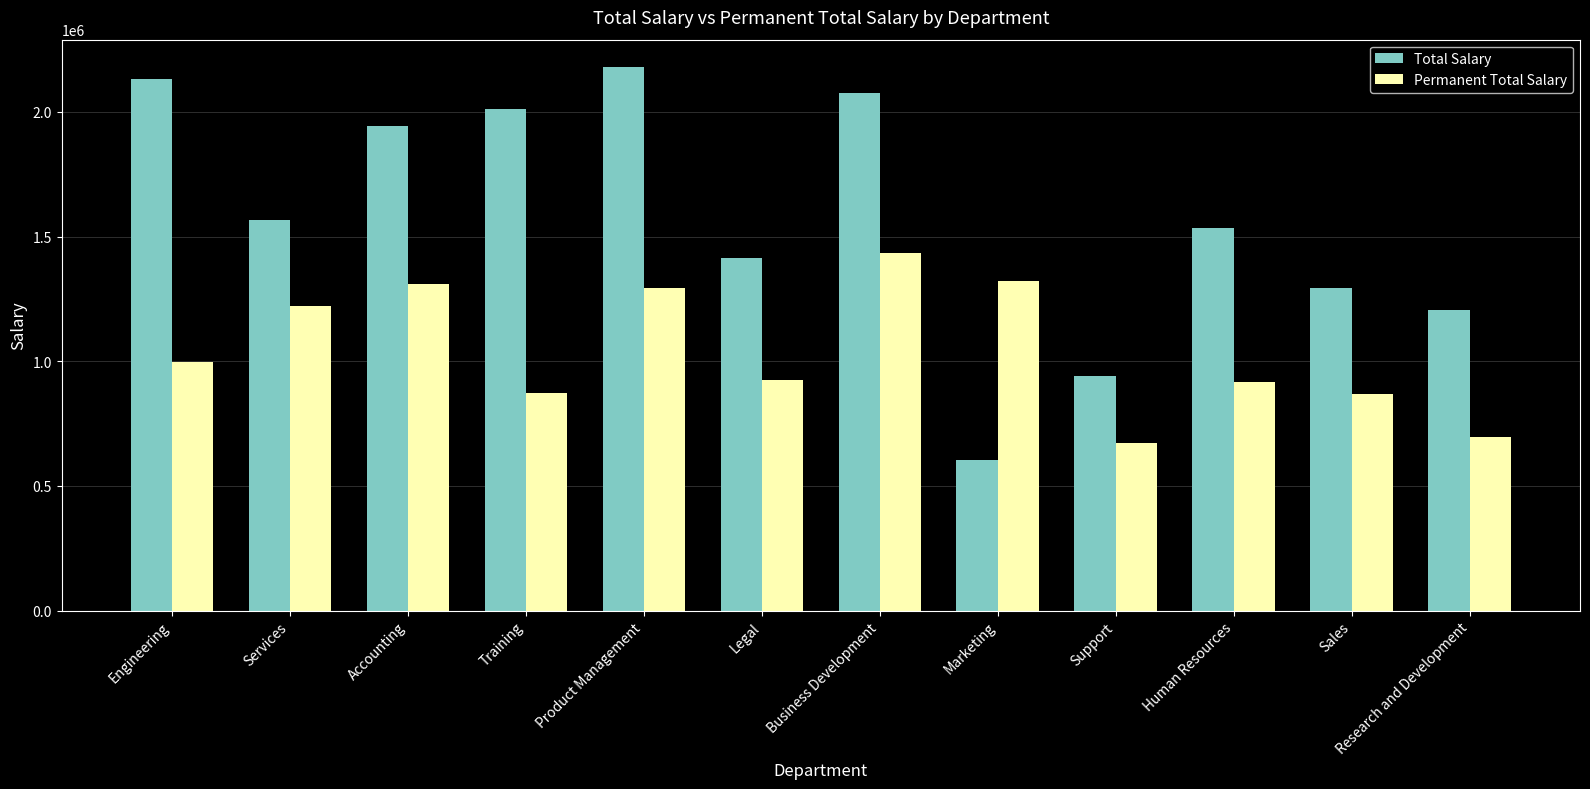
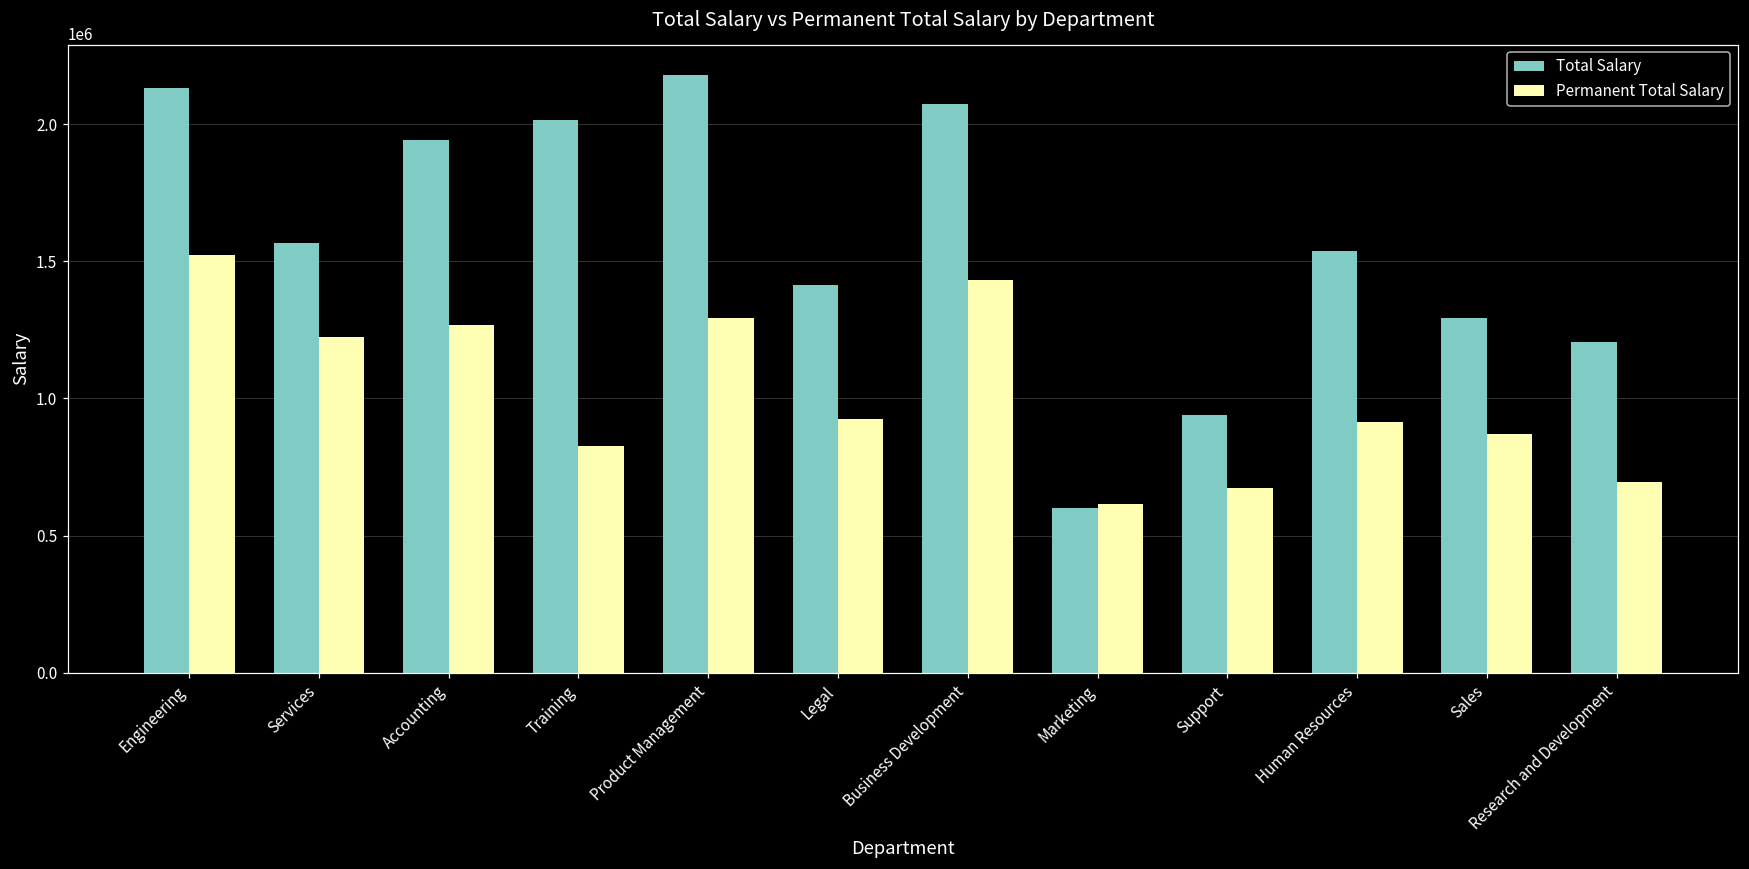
Permanent Total Salary, Engineering: 1000000 -> 1520000
Permanent Total Salary, Accounting: 1310000 -> 1270000
Permanent Total Salary, Training: 870000 -> 830000
Permanent Total Salary, Marketing: 1320000 -> 620000
